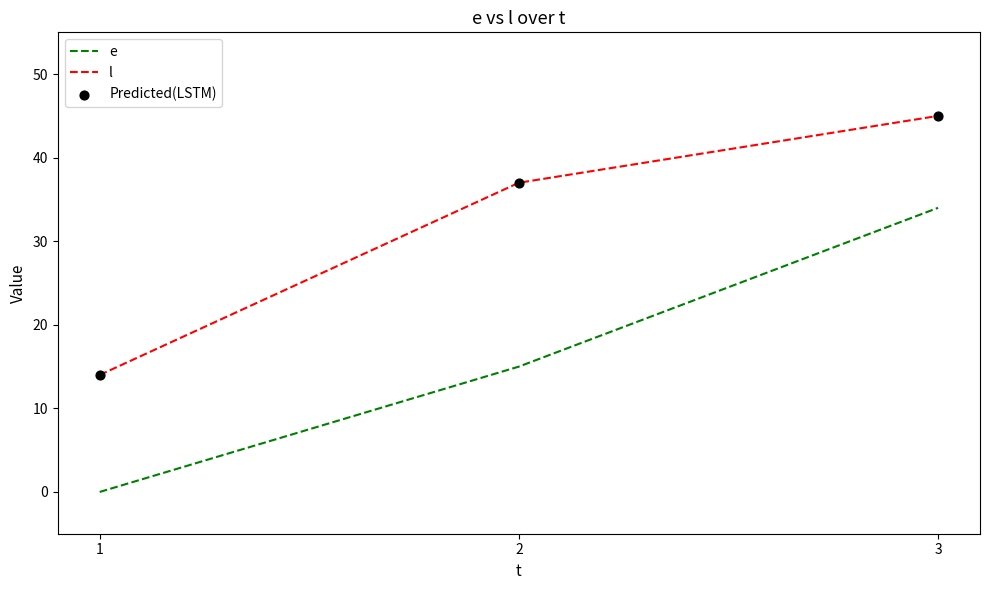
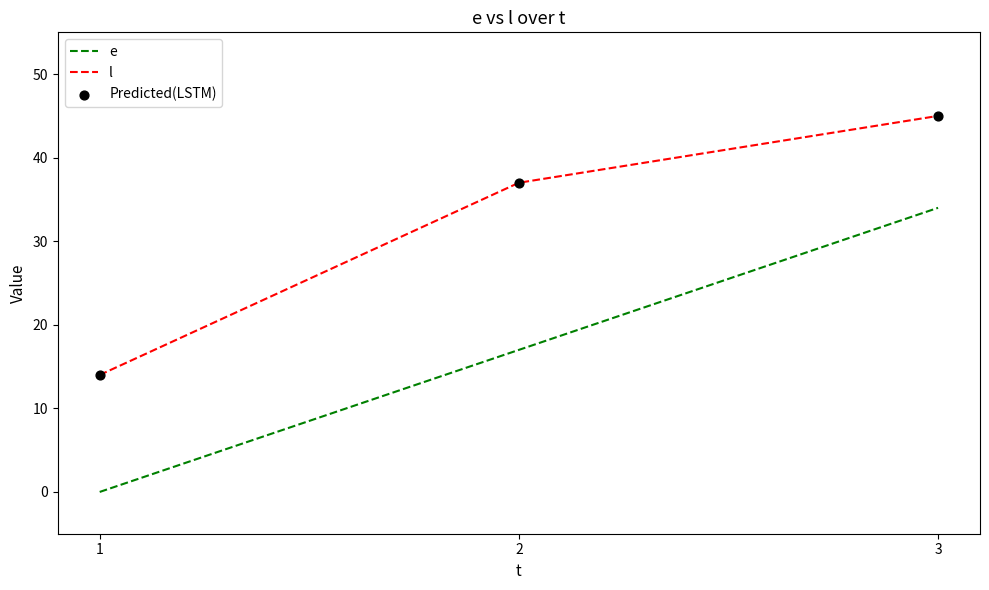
e, 2: 15 -> 17
